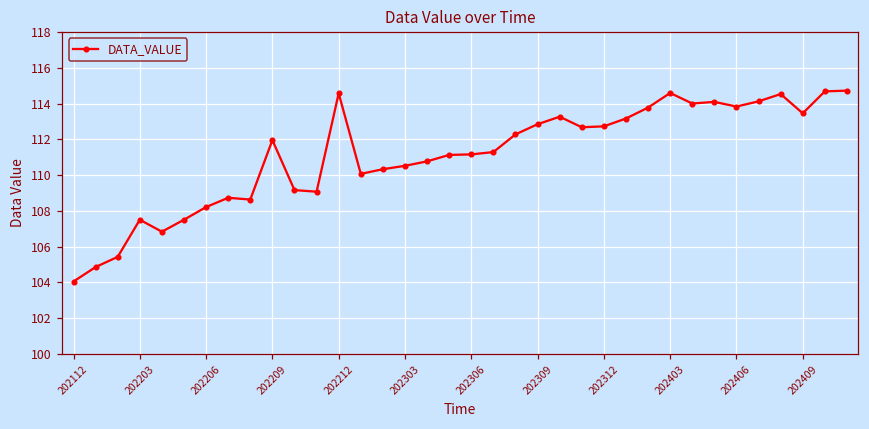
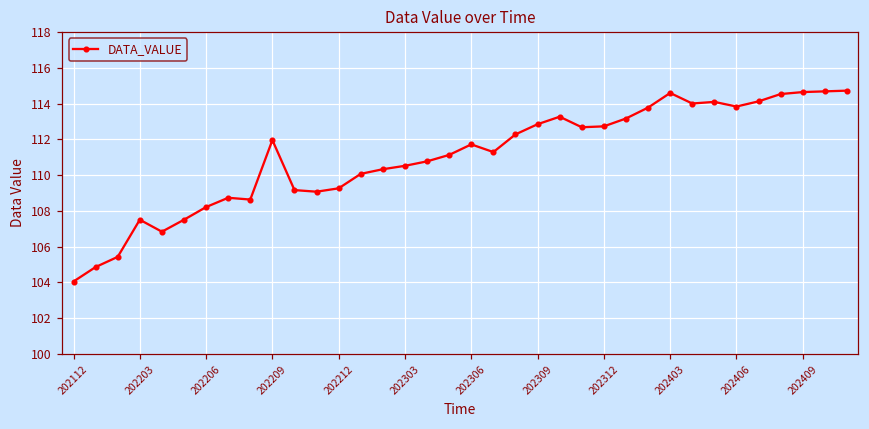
202212: 114.6 -> 109.3
202306: 111.2 -> 111.7
202409: 113.5 -> 114.7
